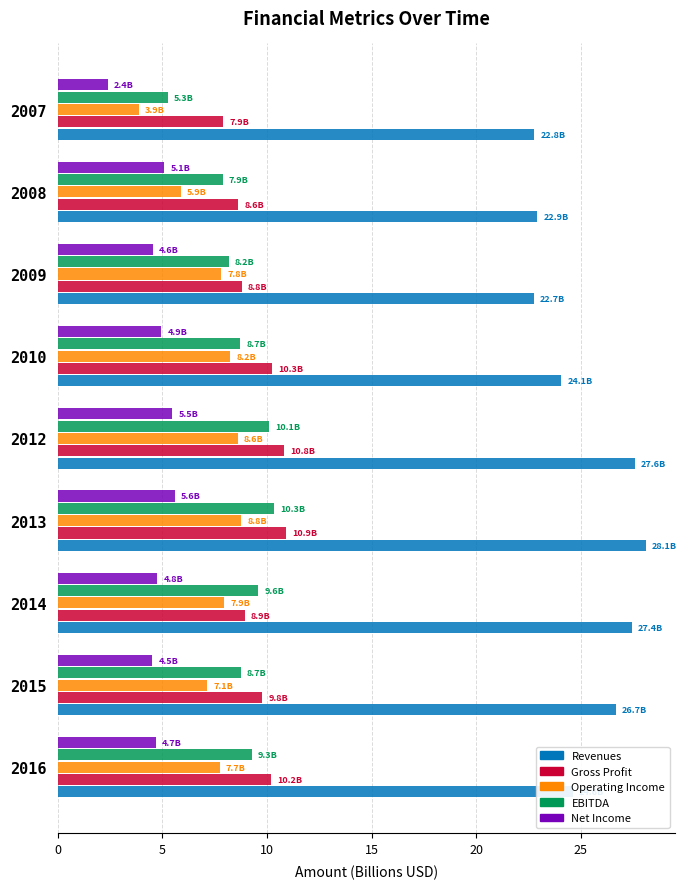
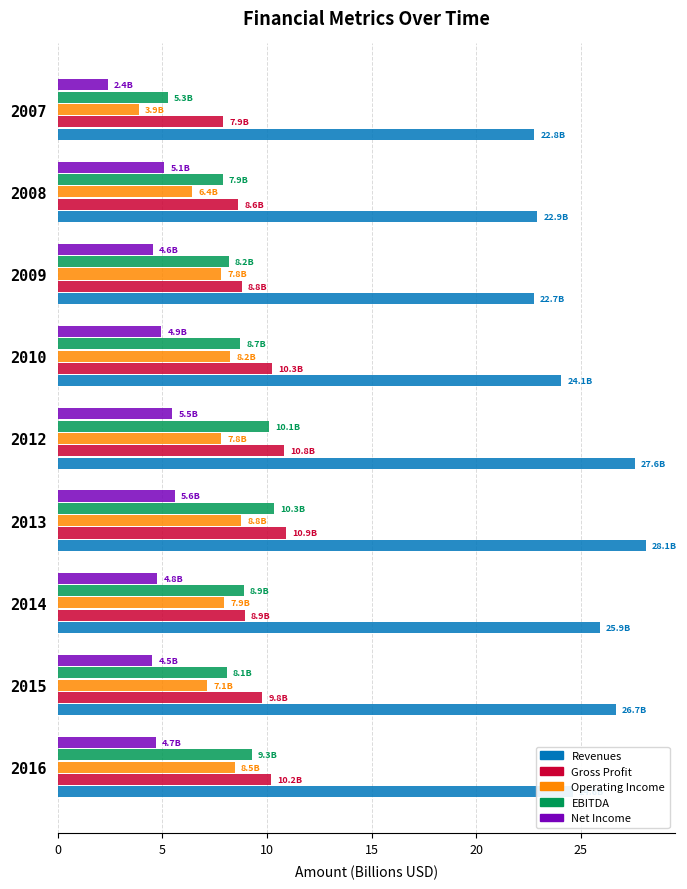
Operating Income, 2008: 5.9B -> 6.4B
Operating Income, 2012: 8.6B -> 7.8B
EBITDA, 2014: 9.6B -> 8.9B
Revenues, 2014: 27.4B -> 25.9B
EBITDA, 2015: 8.7B -> 8.1B
Operating Income, 2016: 7.7B -> 8.5B
